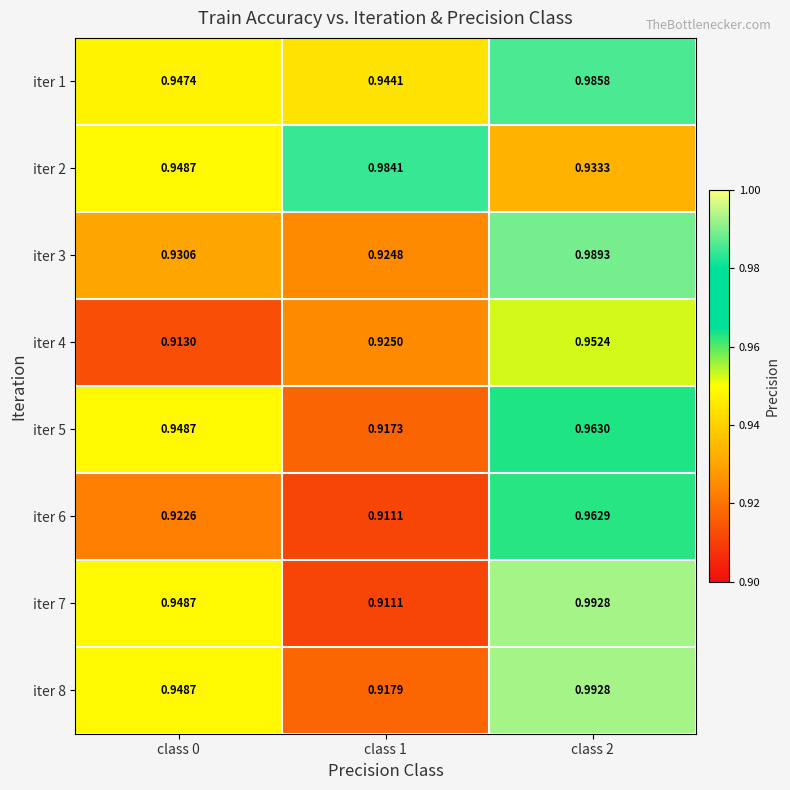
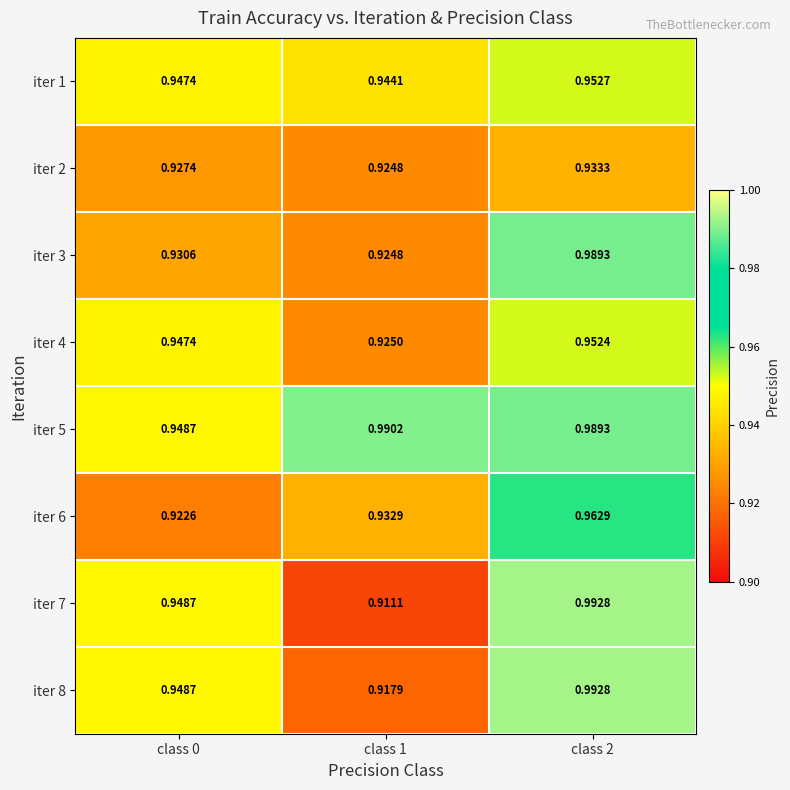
iter 1, class 2: 0.9858 -> 0.9527
iter 2, class 0: 0.9487 -> 0.9274
iter 2, class 1: 0.9841 -> 0.9248
iter 4, class 0: 0.9130 -> 0.9474
iter 5, class 1: 0.9173 -> 0.9902
iter 5, class 2: 0.9630 -> 0.9893
iter 6, class 1: 0.9111 -> 0.9329
